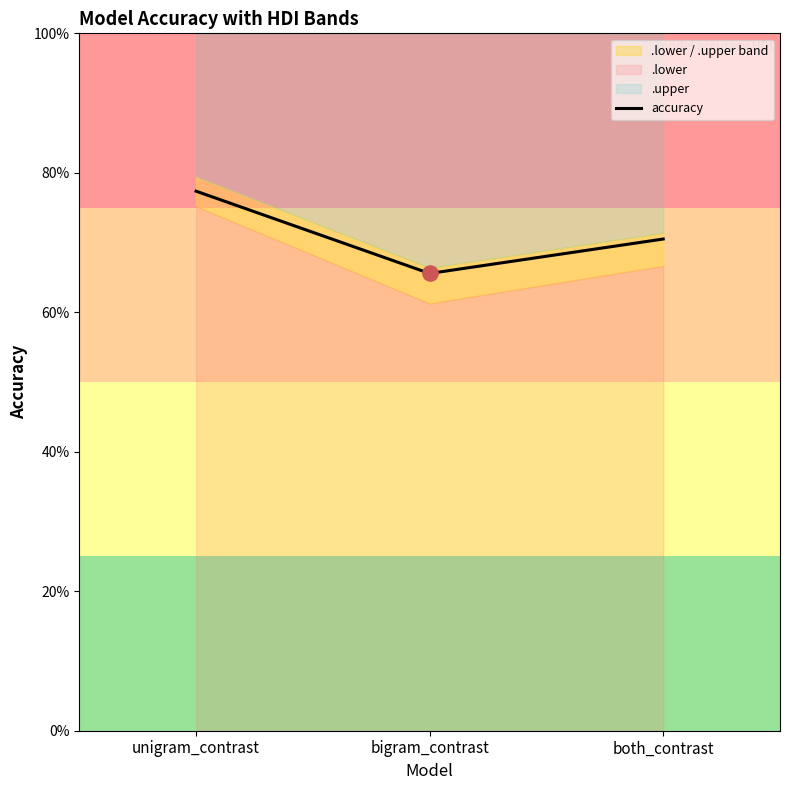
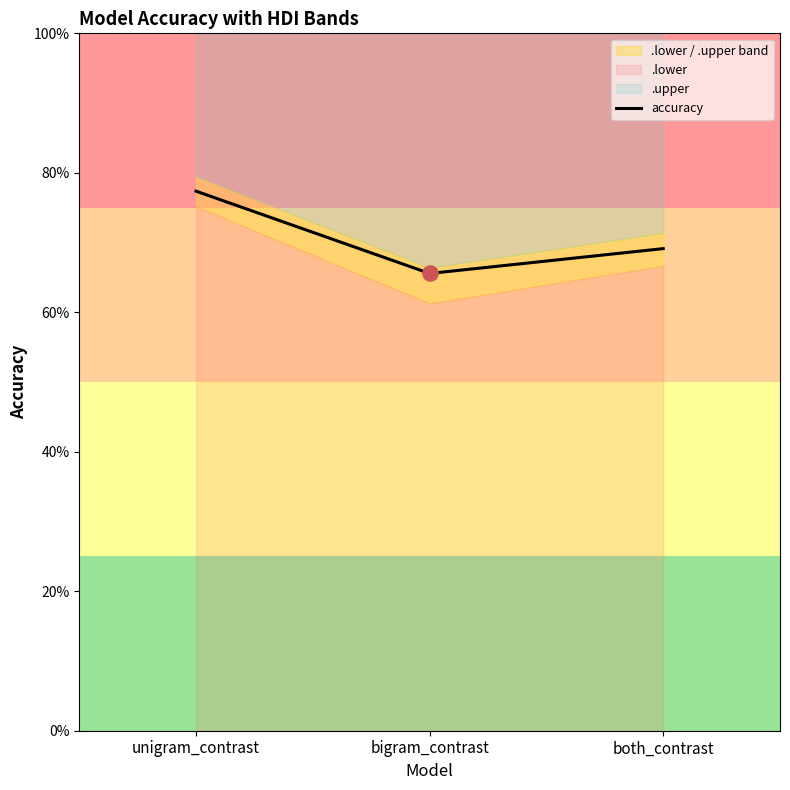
accuracy, both_contrast: 71% -> 69%
